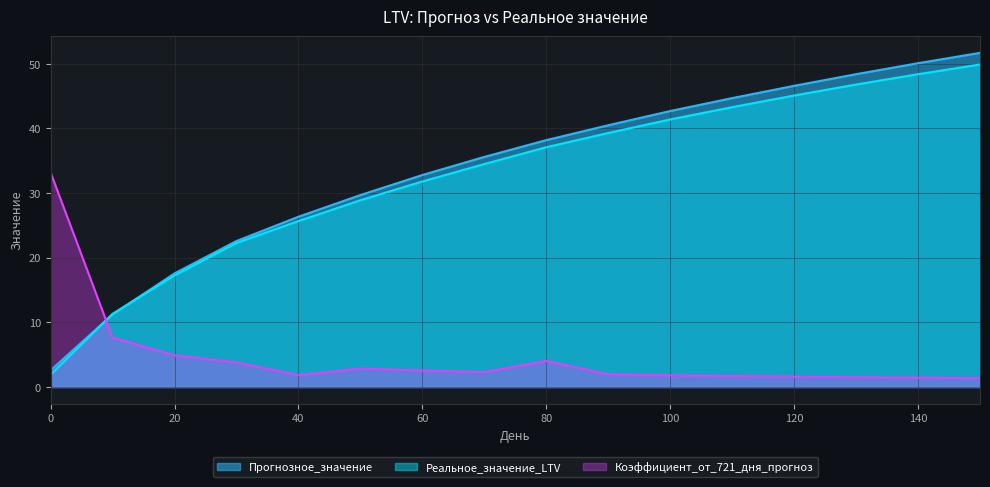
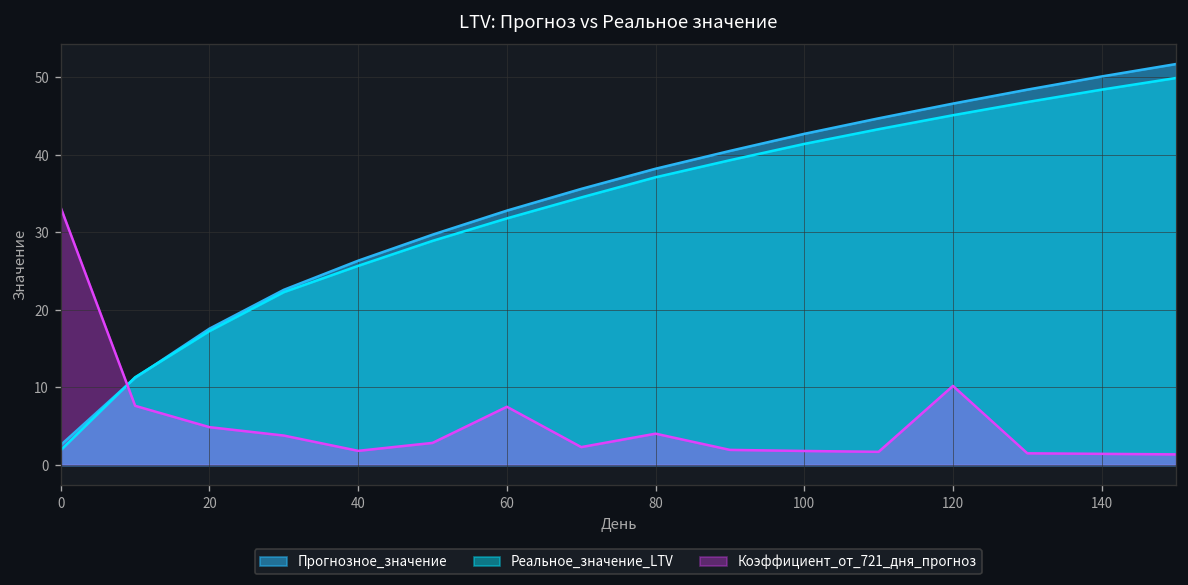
Коэффициент_от_721_дня_прогноз, 60: 3 -> 8
Коэффициент_от_721_дня_прогноз, 120: 2 -> 10
